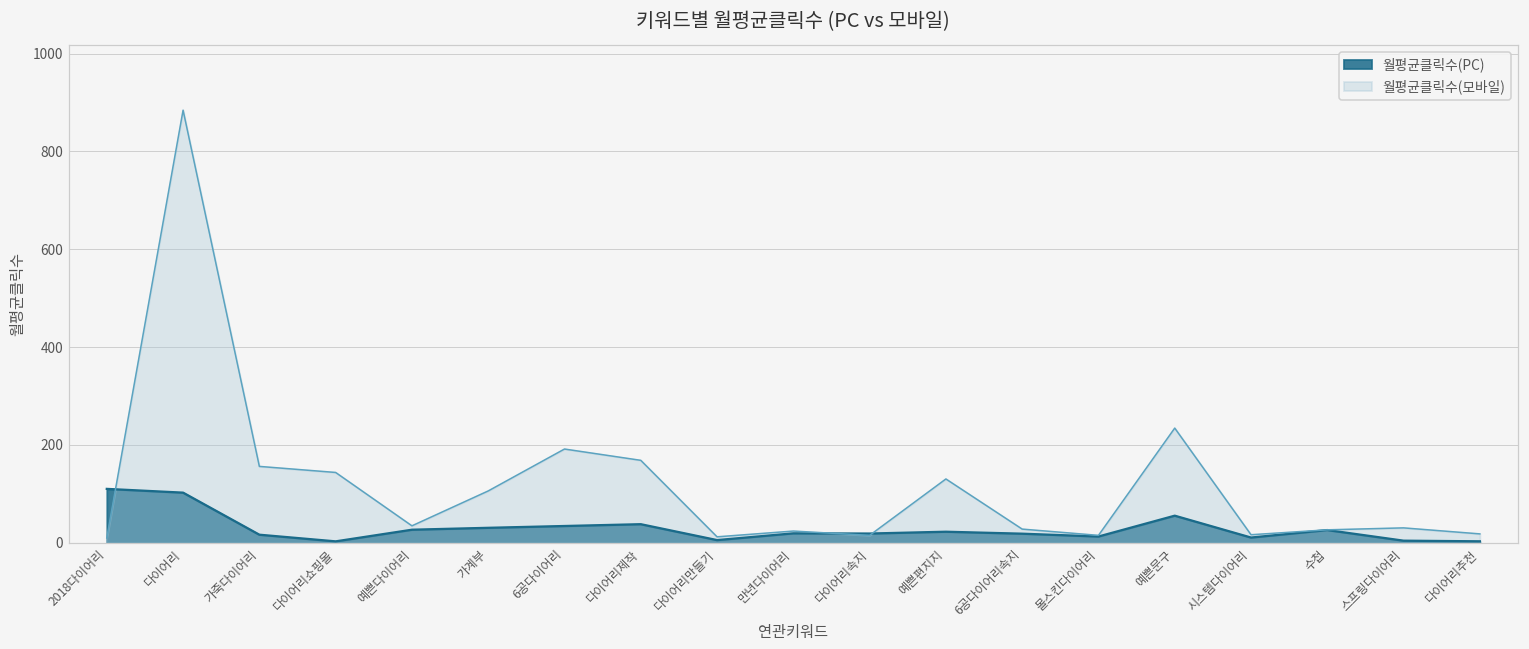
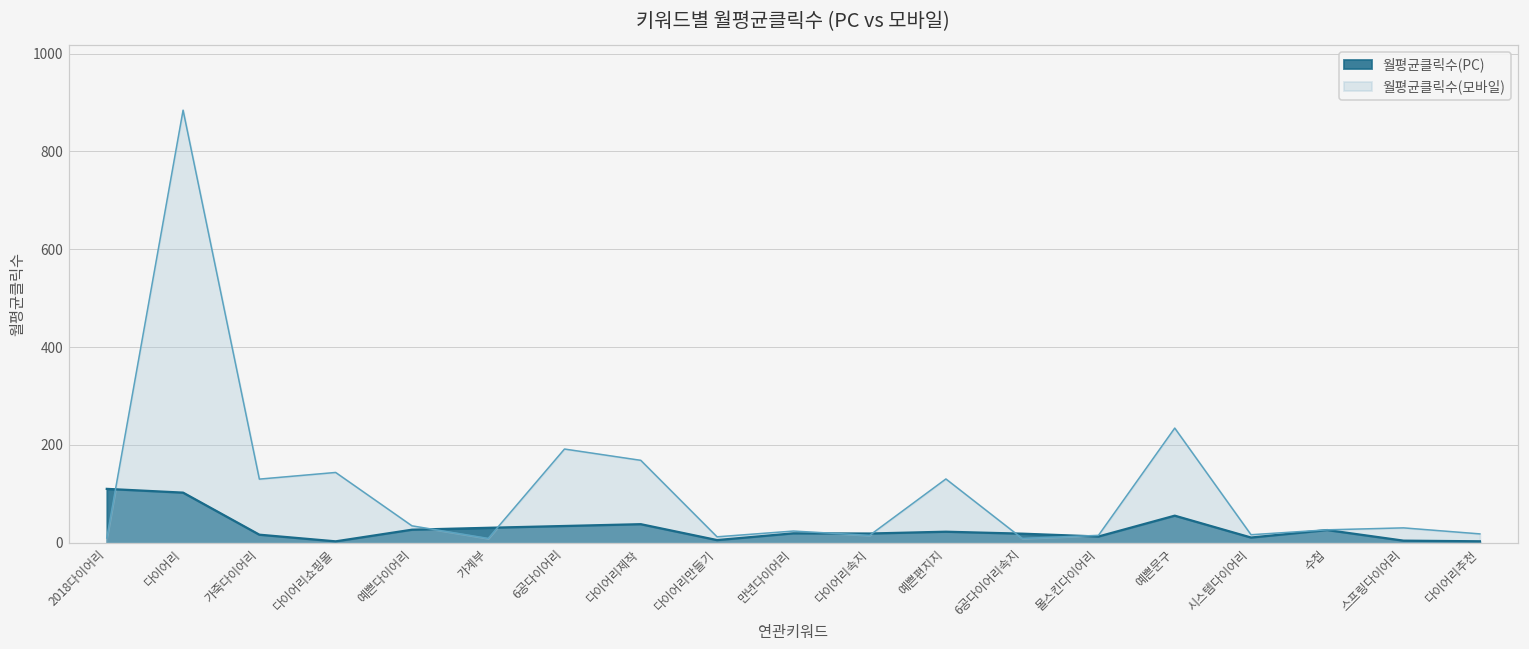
월평균클릭수(모바일), 가죽다이어리: 160 -> 130
월평균클릭수(모바일), 가계부: 110 -> 10
월평균클릭수(모바일), 6공다이어리속지: 30 -> 10
